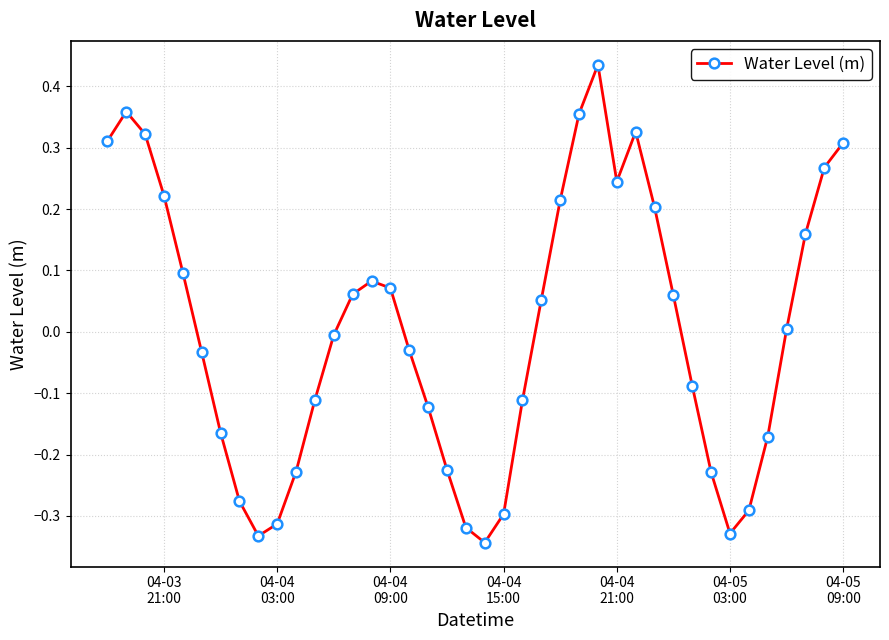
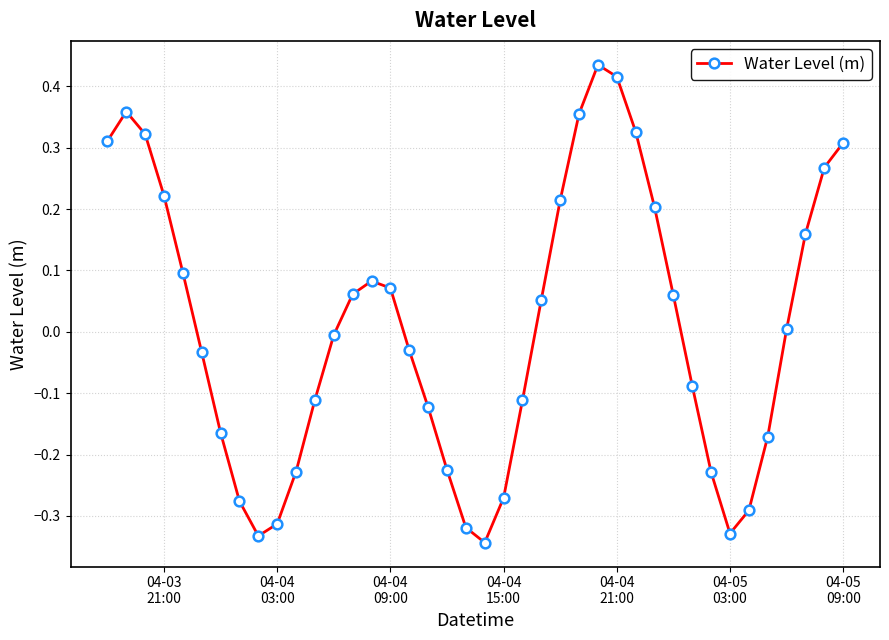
04-04 15:00: -0.30 -> -0.27
04-04 21:00: 0.24 -> 0.42
